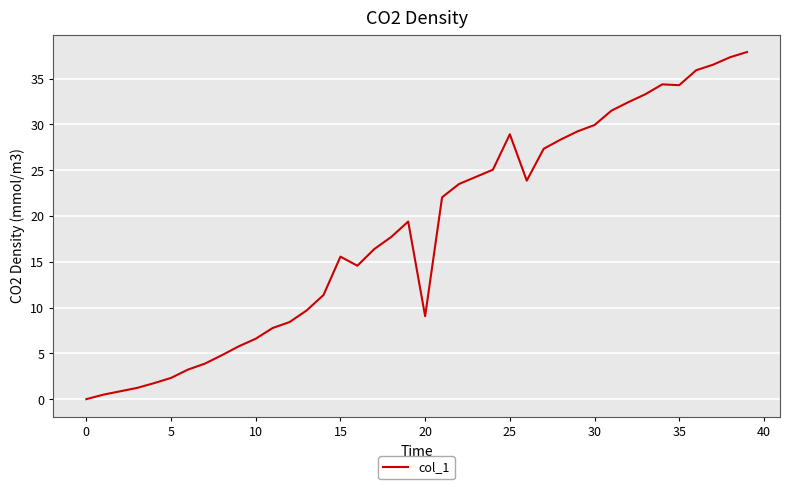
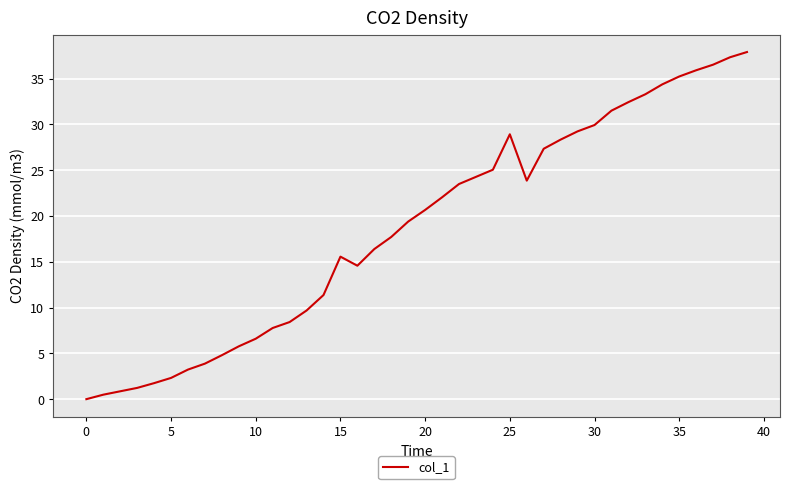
20: 9 -> 21
35: 34 -> 35
